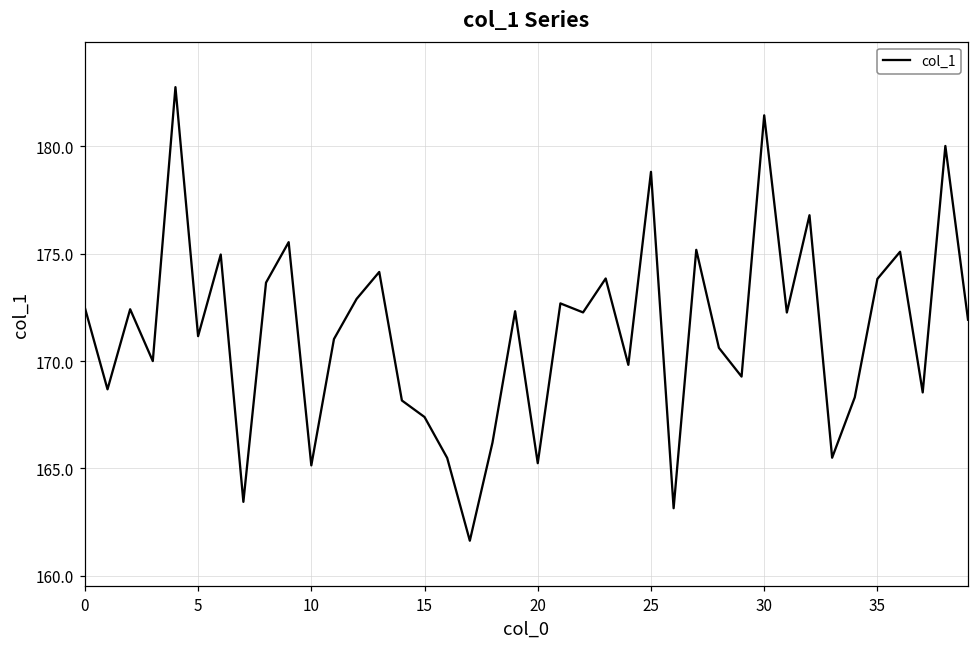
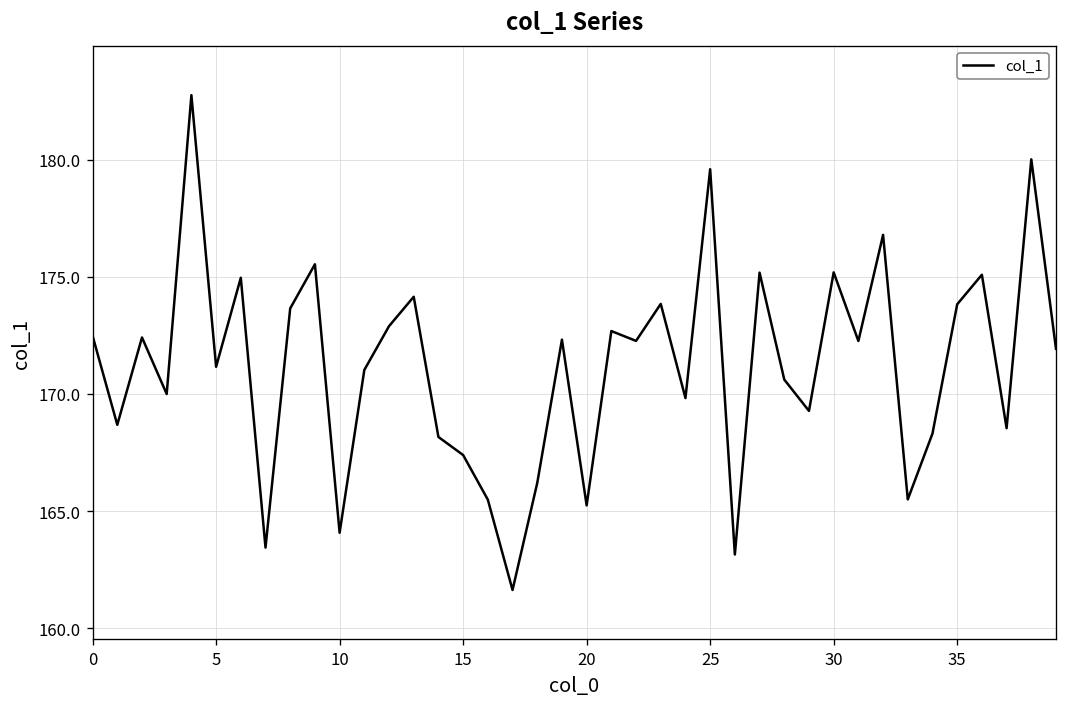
10: 165.1 -> 164.1
25: 178.8 -> 179.6
30: 181.4 -> 175.2
